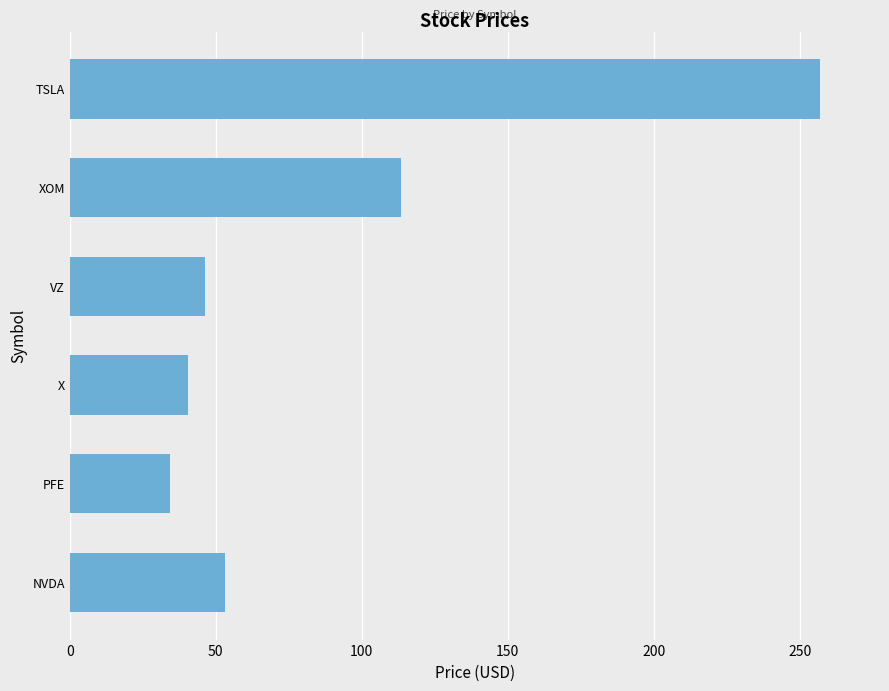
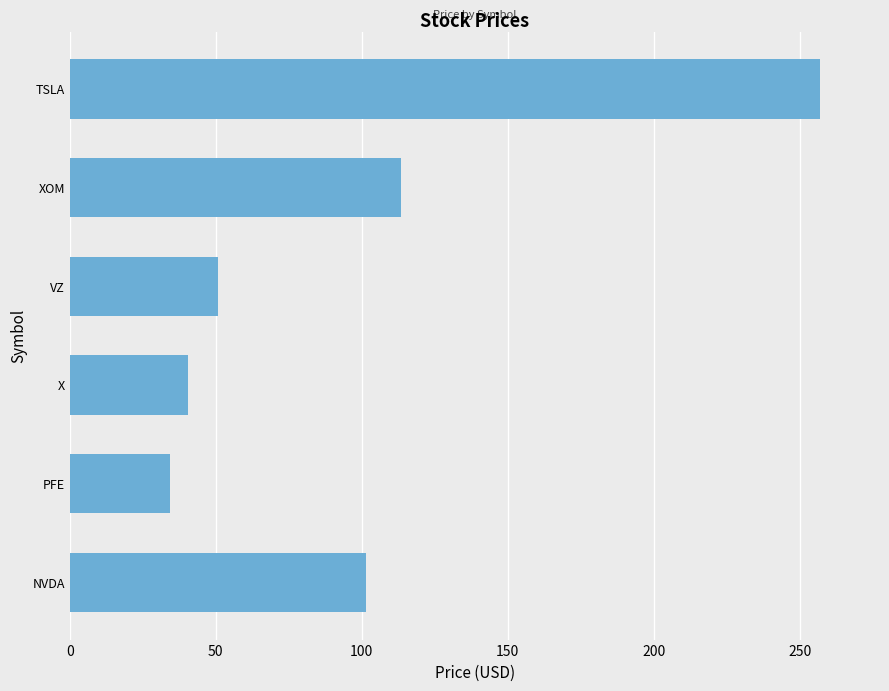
VZ: 46 -> 51
NVDA: 53 -> 101
